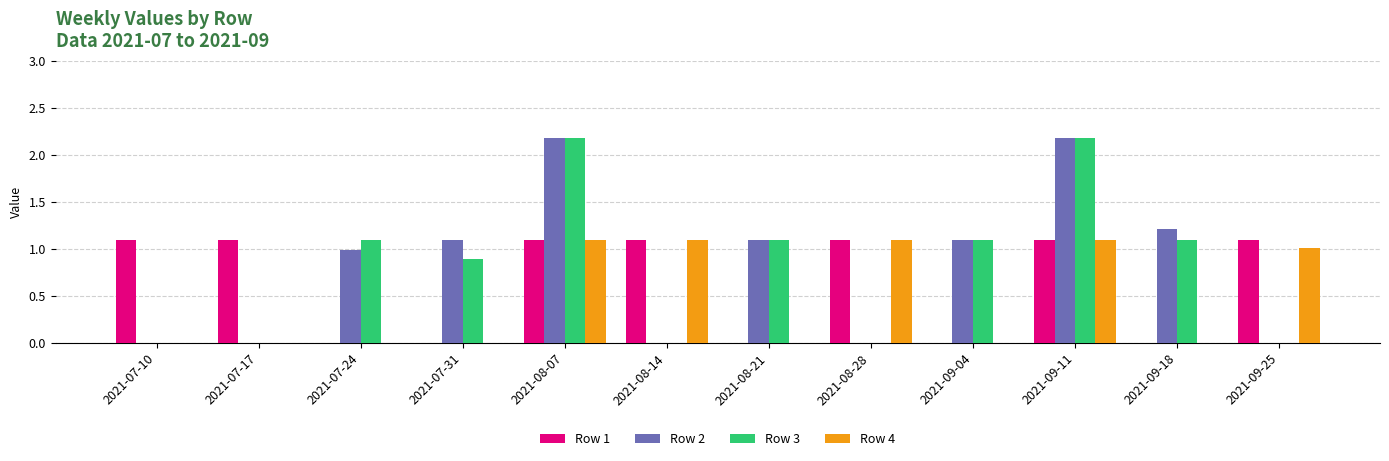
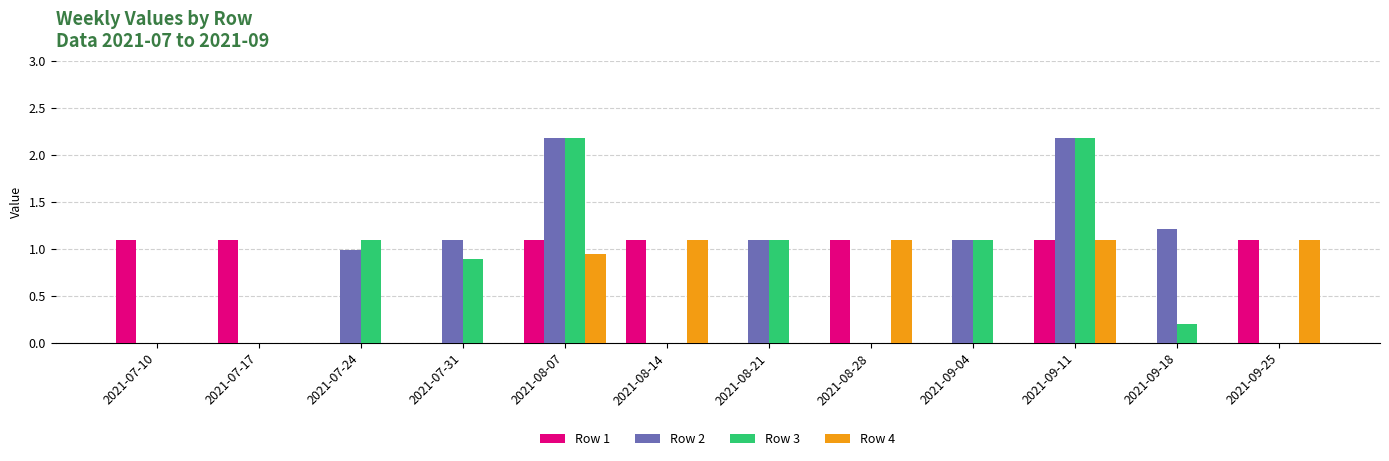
Row 4, 2021-08-07: 1.1 -> 0.9
Row 3, 2021-09-18: 1.1 -> 0.2
Row 4, 2021-09-25: 1.0 -> 1.1
